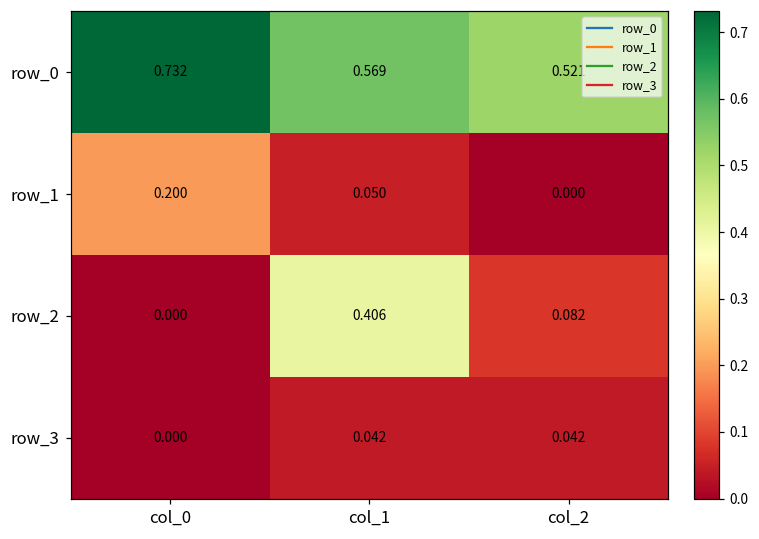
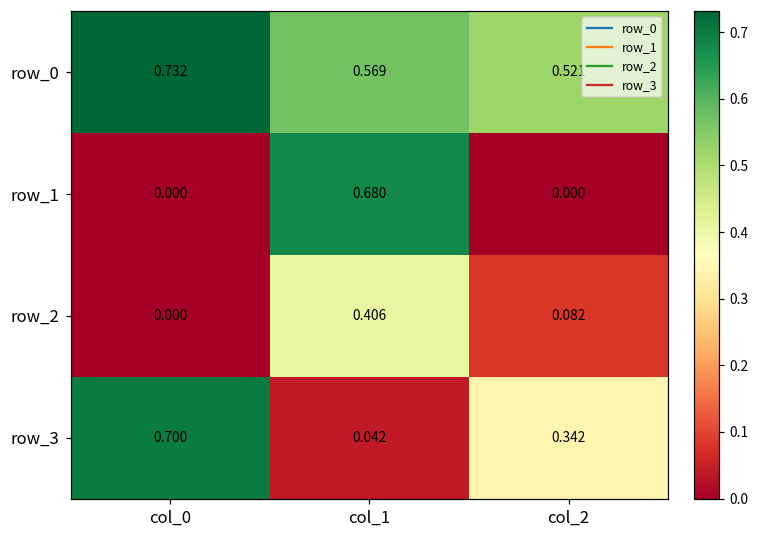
row_1, col_0: 0.200 -> 0.000
row_1, col_1: 0.050 -> 0.680
row_3, col_0: 0.000 -> 0.700
row_3, col_2: 0.042 -> 0.342
